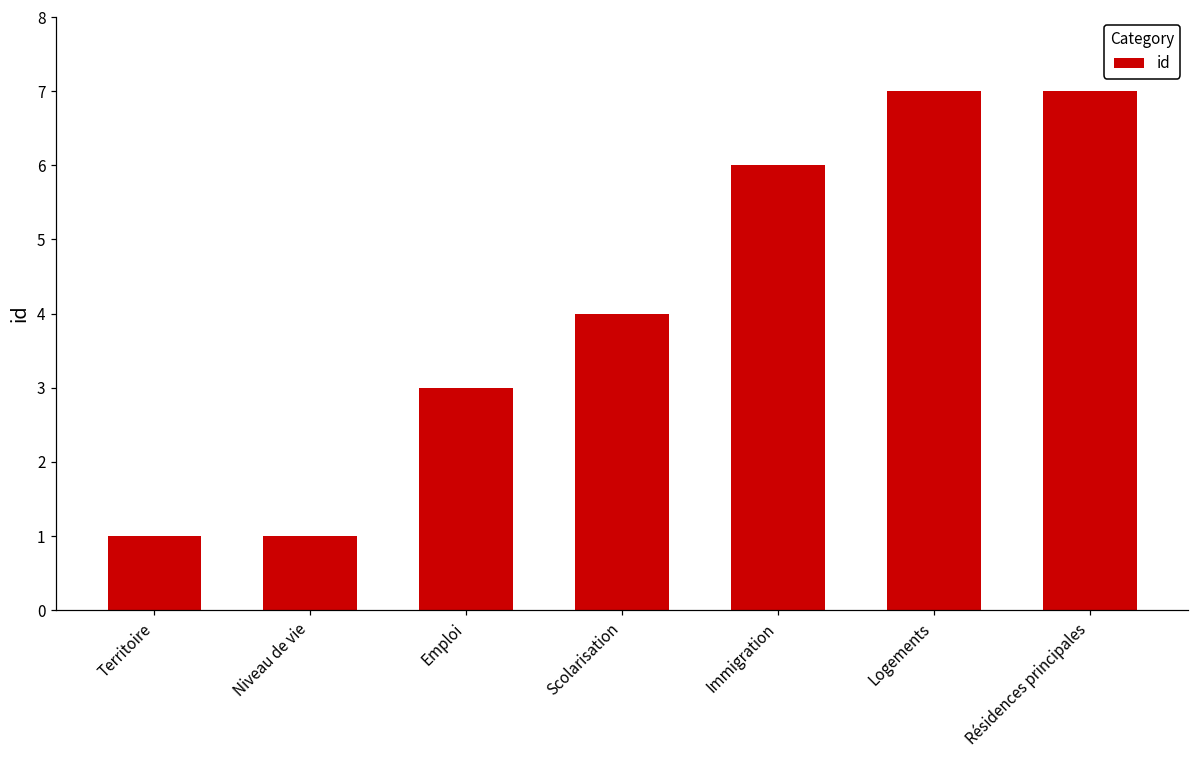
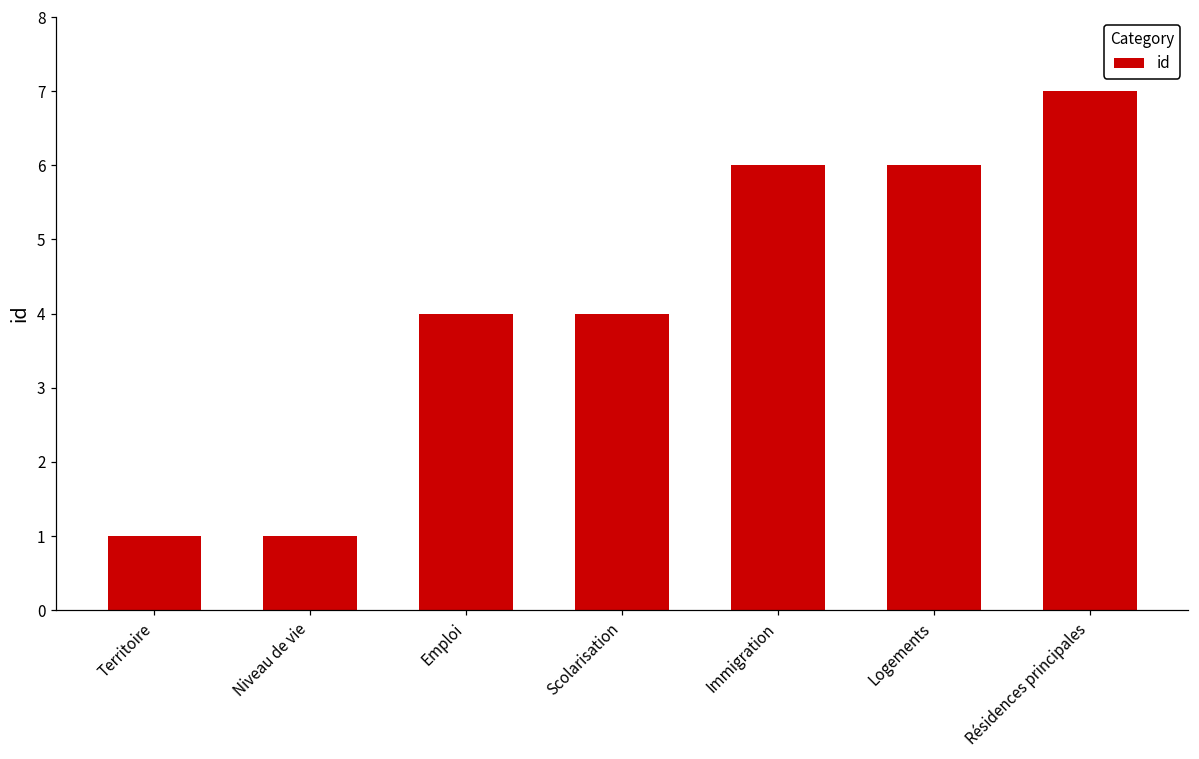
Emploi: 3 -> 4
Logements: 7 -> 6
